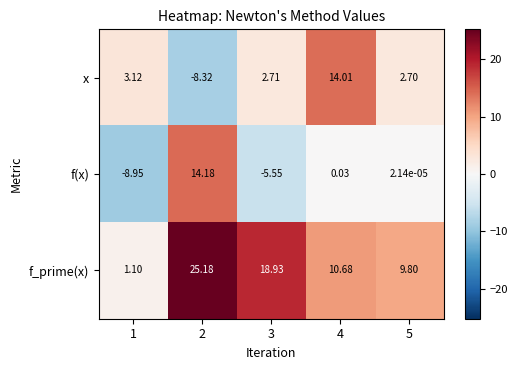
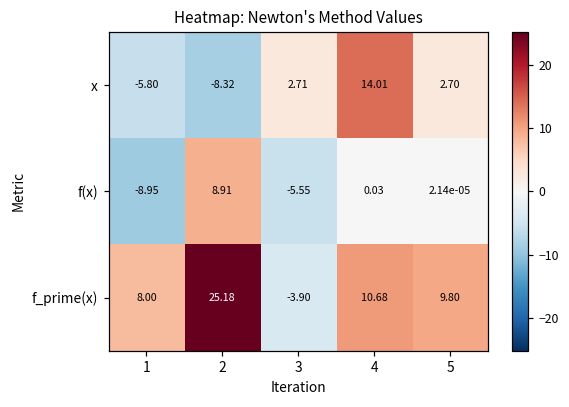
x, 1: 3.12 -> -5.80
f(x), 2: 14.18 -> 8.91
f_prime(x), 1: 1.10 -> 8.00
f_prime(x), 3: 18.93 -> -3.90
